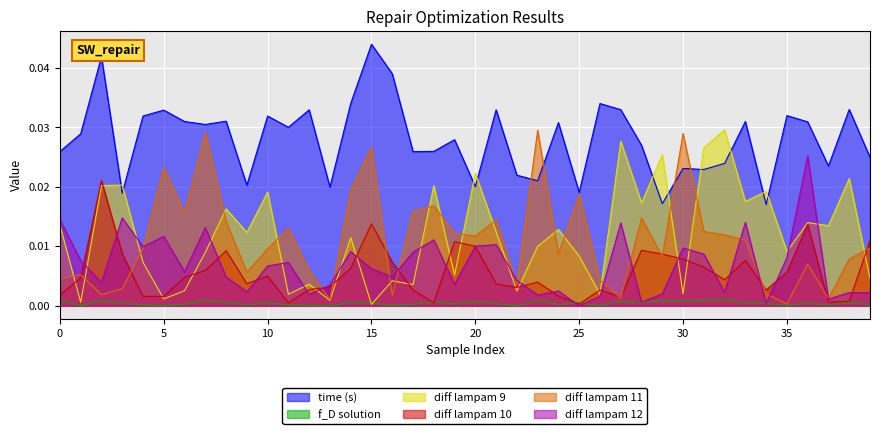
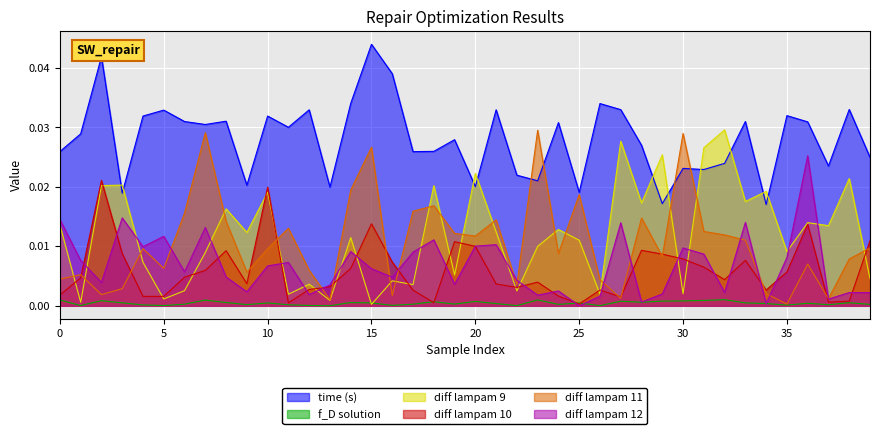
diff lampam 11, 5: 0.023 -> 0.006
diff lampam 10, 10: 0.005 -> 0.020
diff lampam 9, 25: 0.008 -> 0.011
